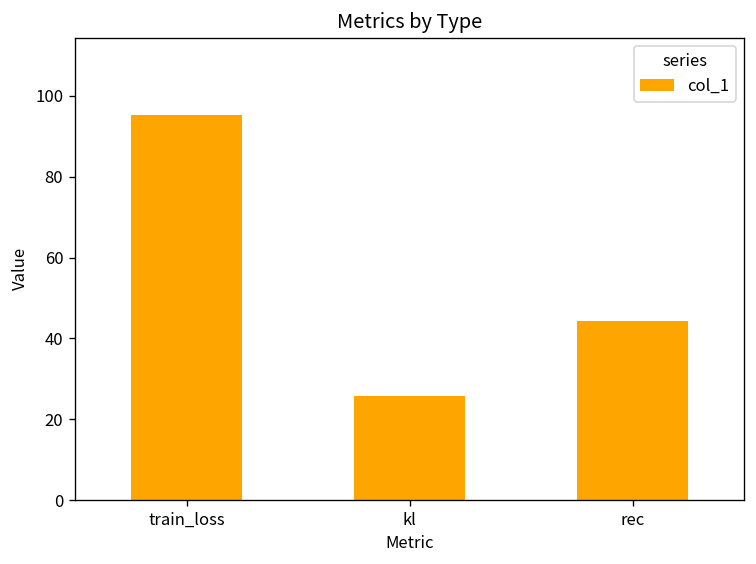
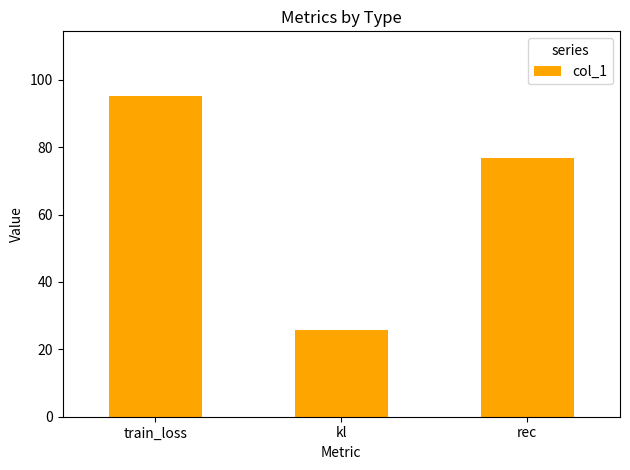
rec: 44 -> 77
